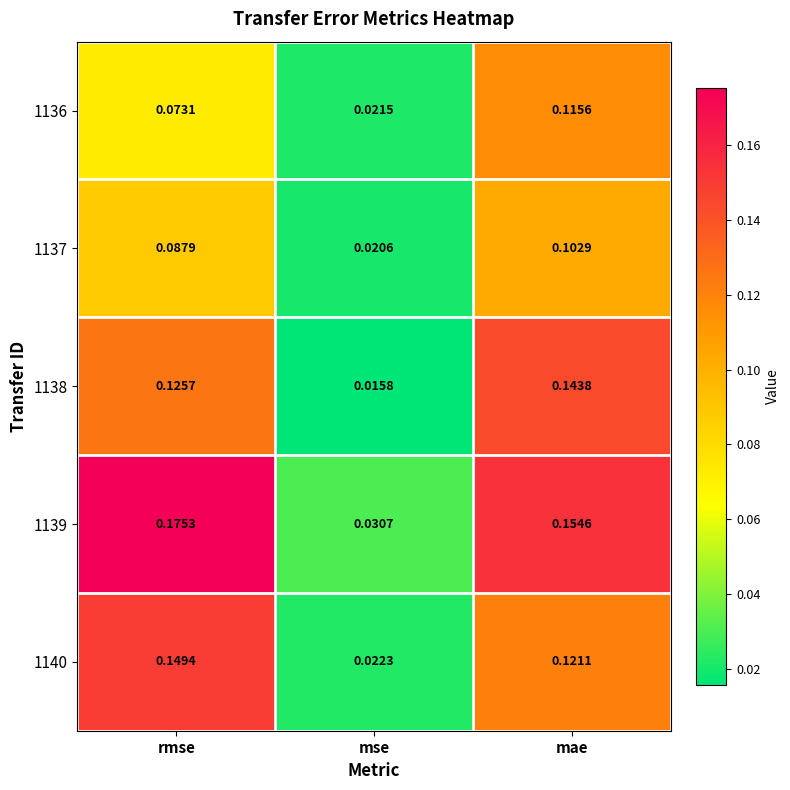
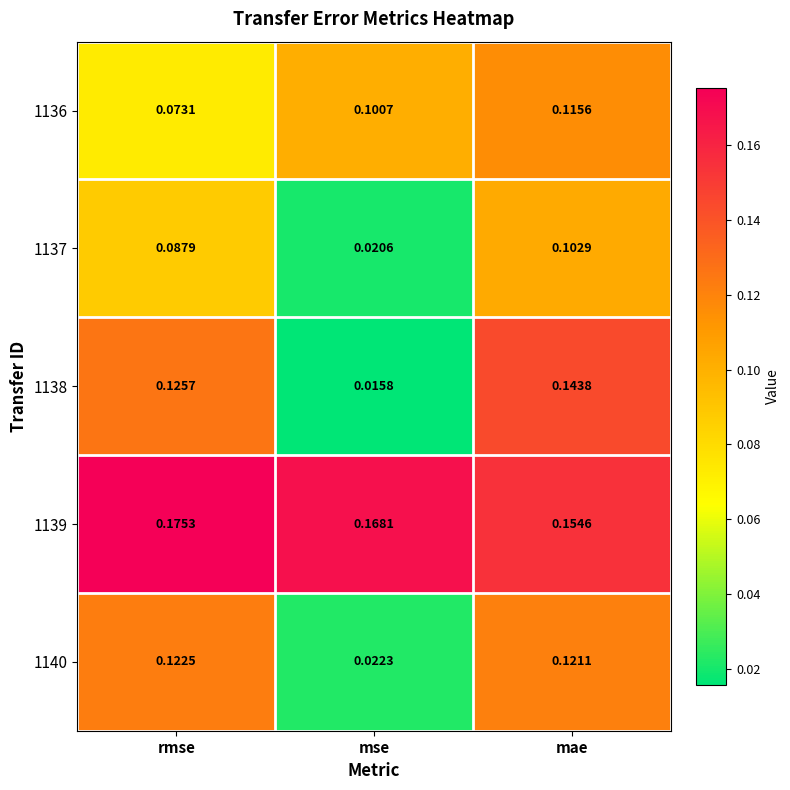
1136, mse: 0.0215 -> 0.1007
1139, mse: 0.0307 -> 0.1681
1140, rmse: 0.1494 -> 0.1225
